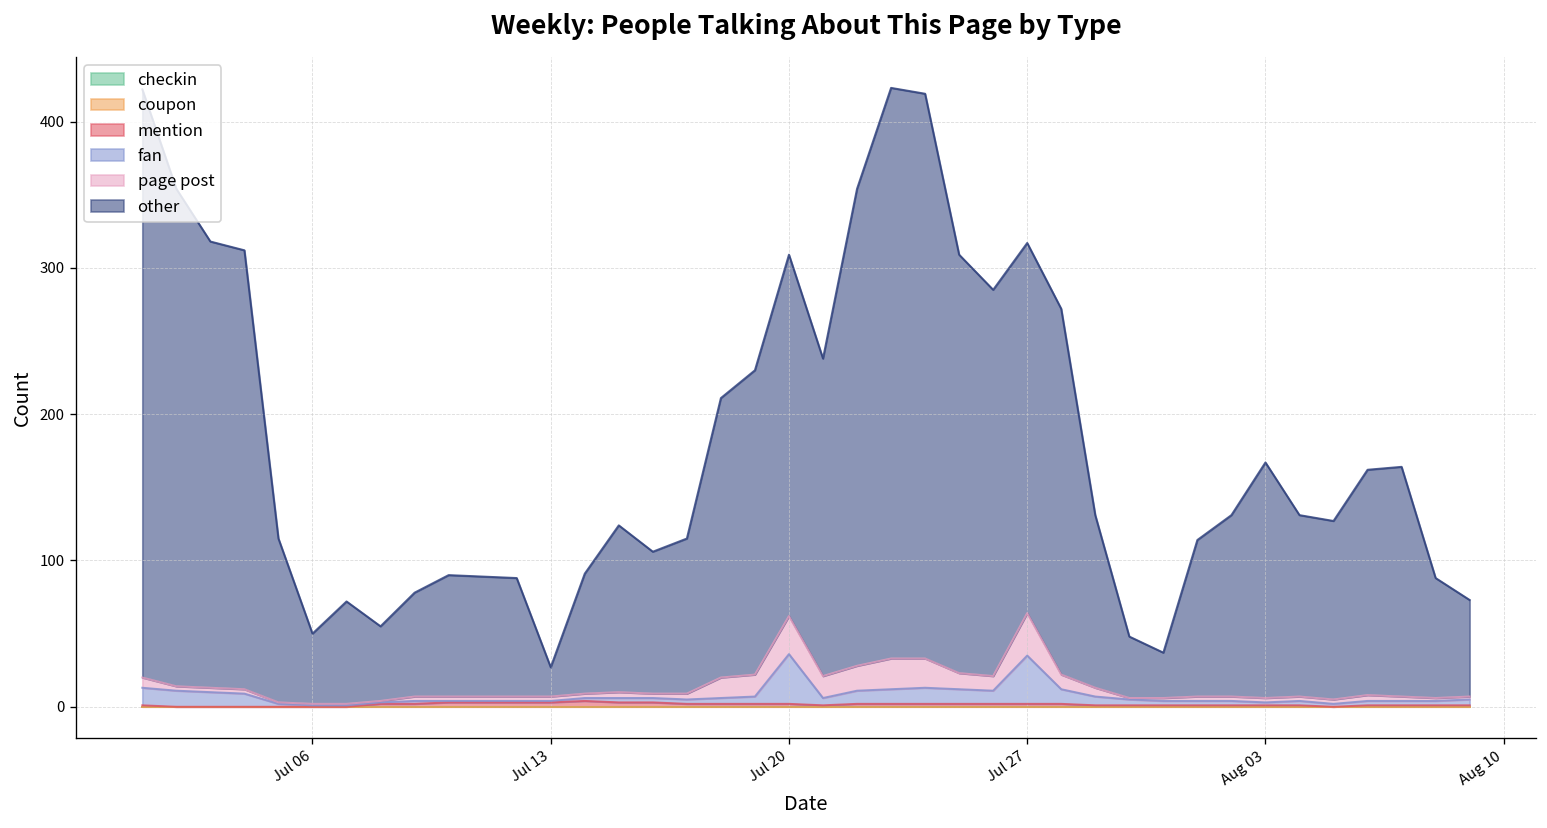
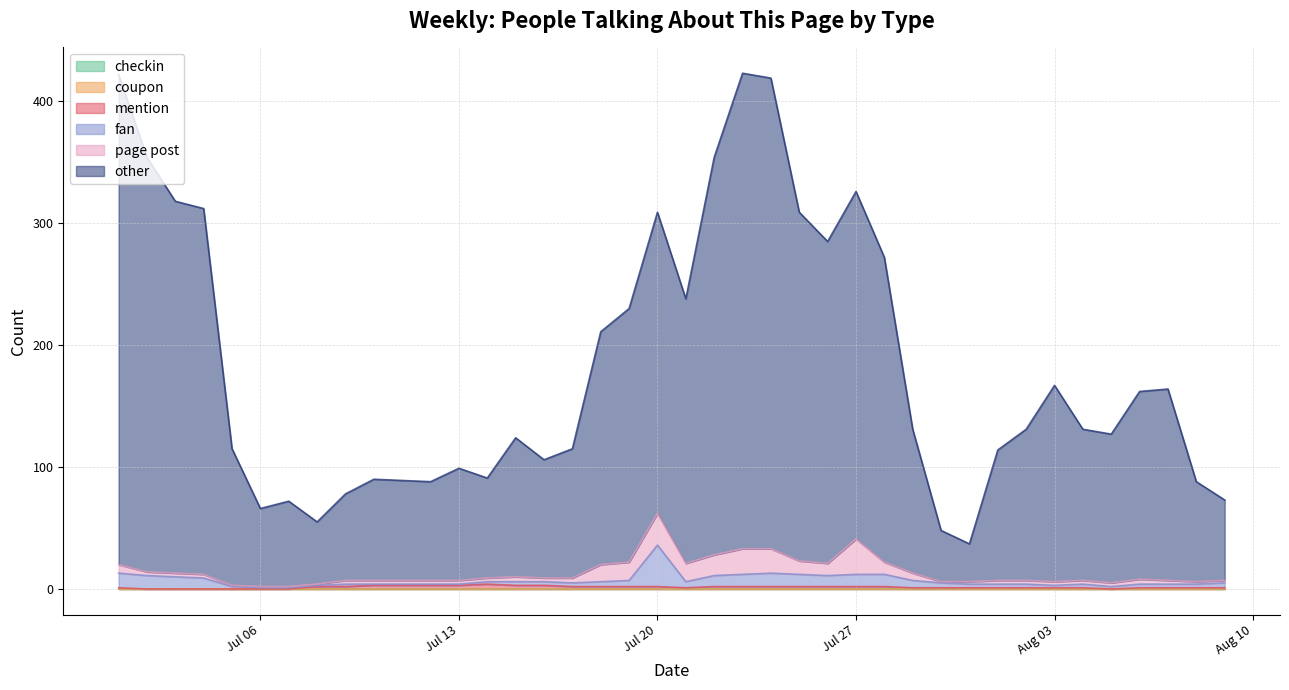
other, Jul 06: 48 -> 64
other, Jul 13: 20 -> 92
fan, Jul 27: 33 -> 10
other, Jul 27: 253 -> 285
